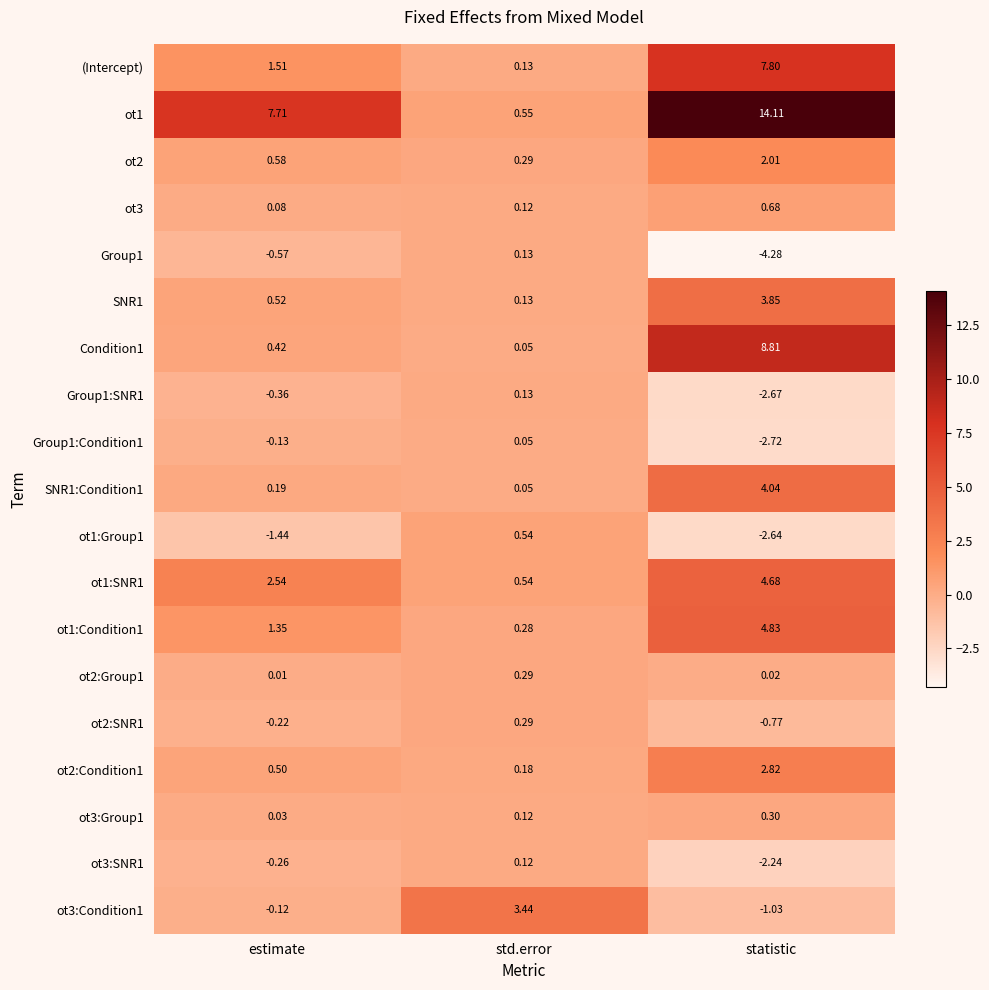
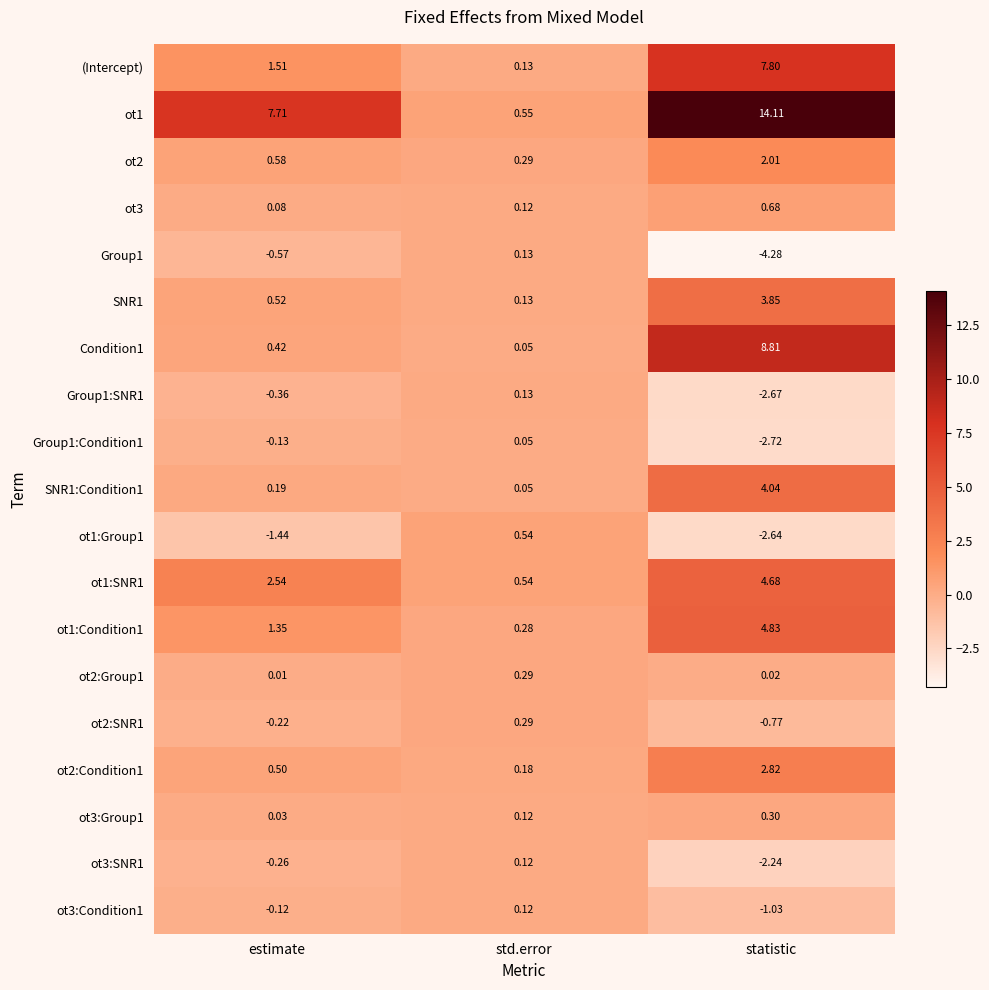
ot3:Condition1, std.error: 3.44 -> 0.12
